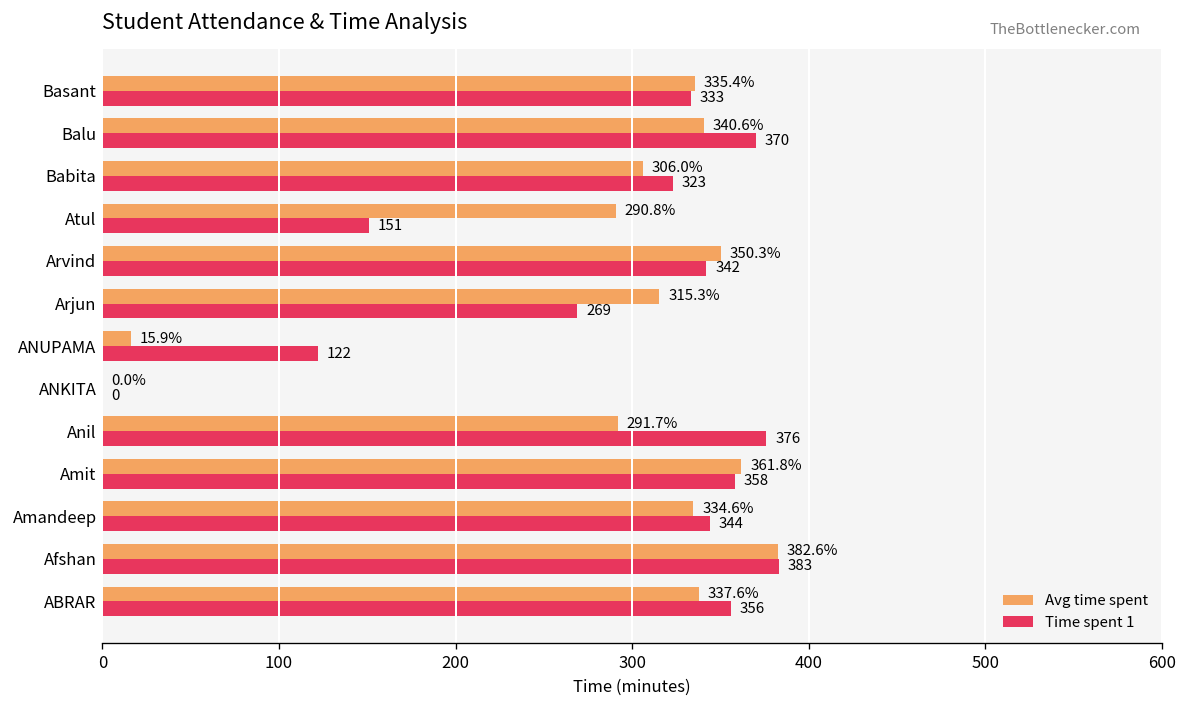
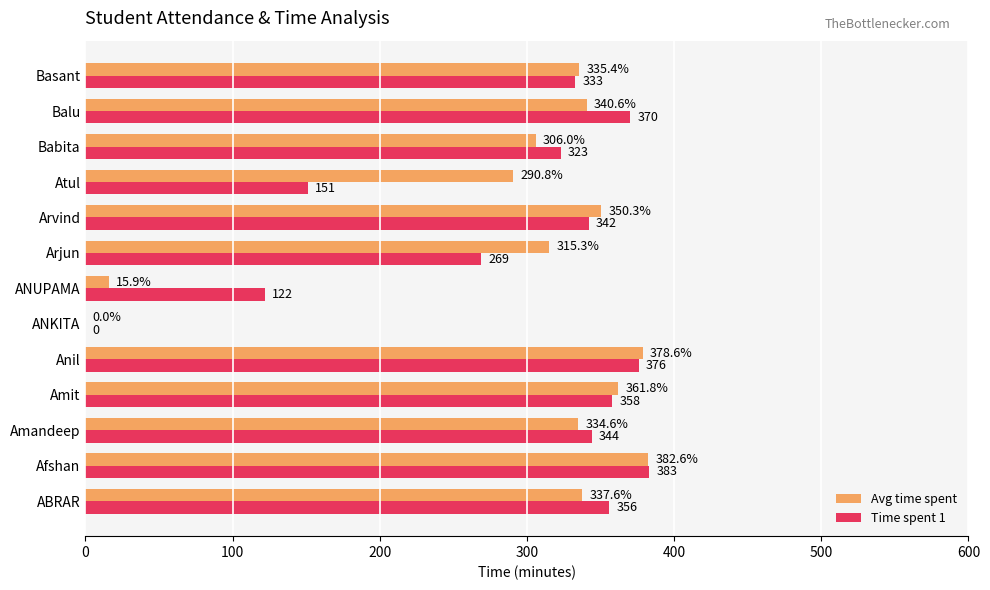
Avg time spent, Anil: 291.7% -> 378.6%
